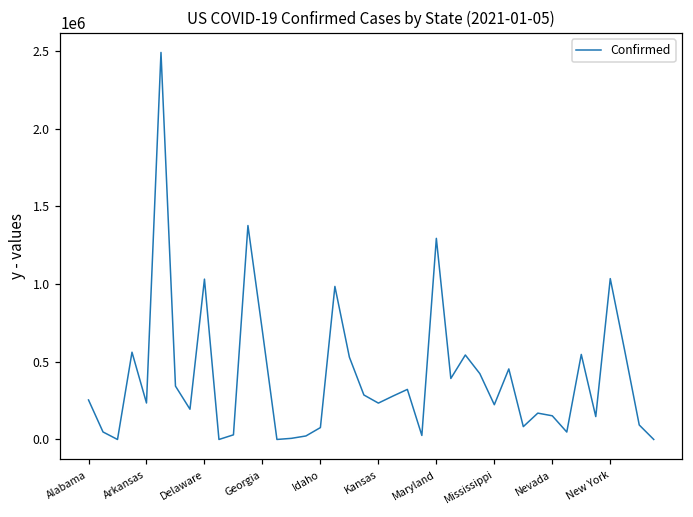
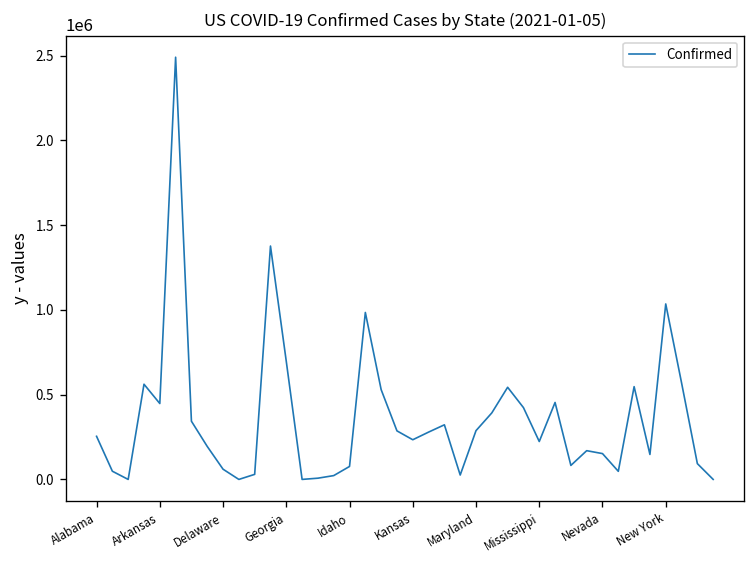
Arkansas: 230000 -> 450000
Delaware: 1030000 -> 60000
Maryland: 1290000 -> 290000
